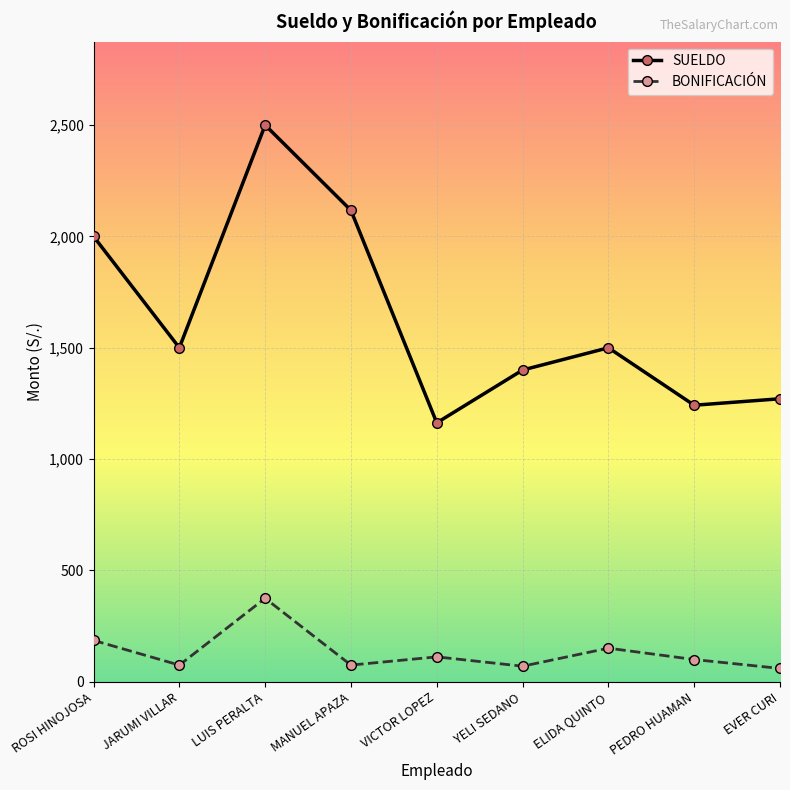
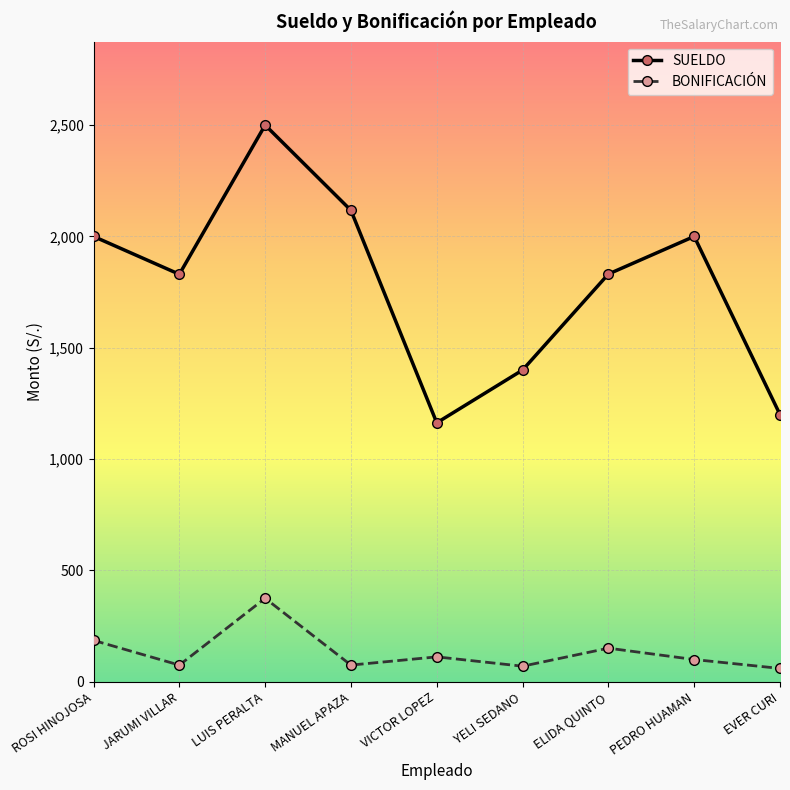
SUELDO, JARUMI VILLAR: 1,500 -> 1,830
SUELDO, ELIDA QUINTO: 1,500 -> 1,830
SUELDO, PEDRO HUAMAN: 1,240 -> 2,000
SUELDO, EVER CURI: 1,270 -> 1,200
